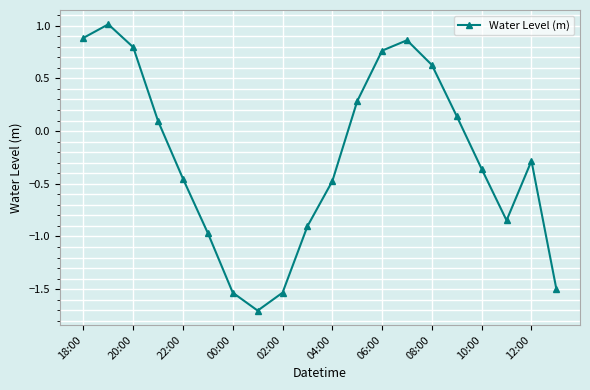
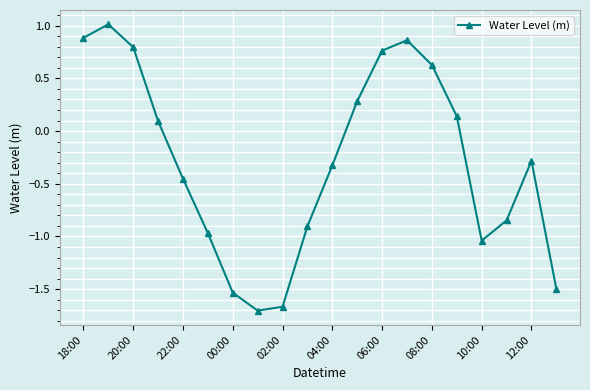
02:00: -1.53 -> -1.67
04:00: -0.48 -> -0.33
10:00: -0.36 -> -1.04
